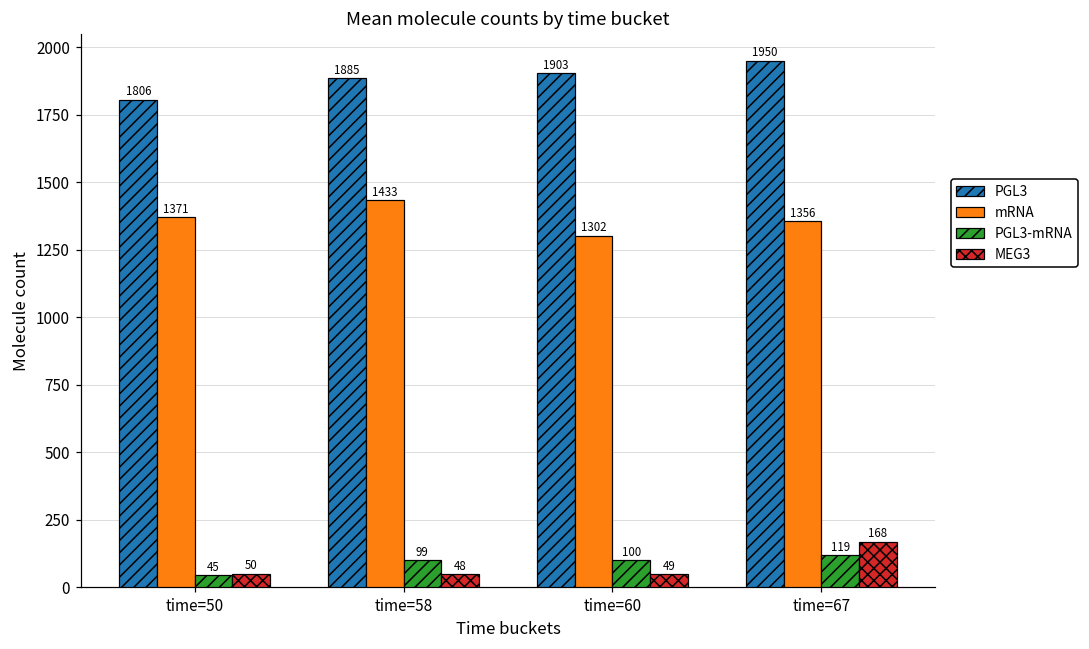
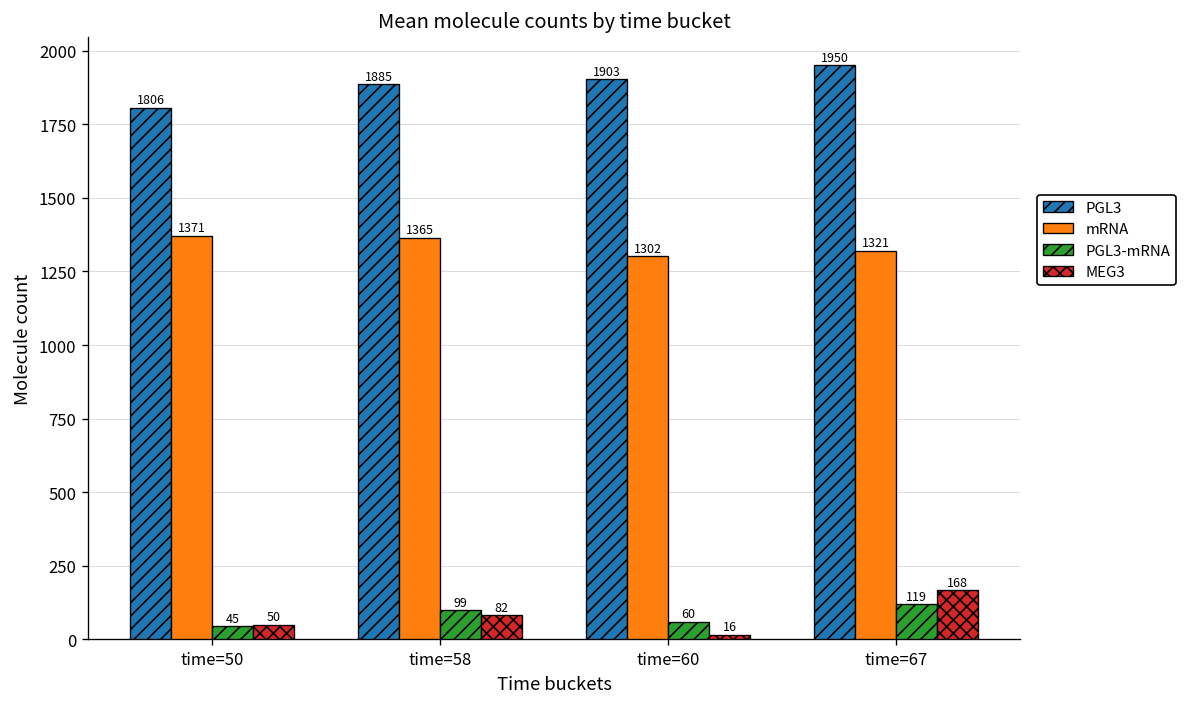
mRNA, time=58: 1433 -> 1365
MEG3, time=58: 48 -> 82
PGL3-mRNA, time=60: 100 -> 60
MEG3, time=60: 49 -> 16
mRNA, time=67: 1356 -> 1321
